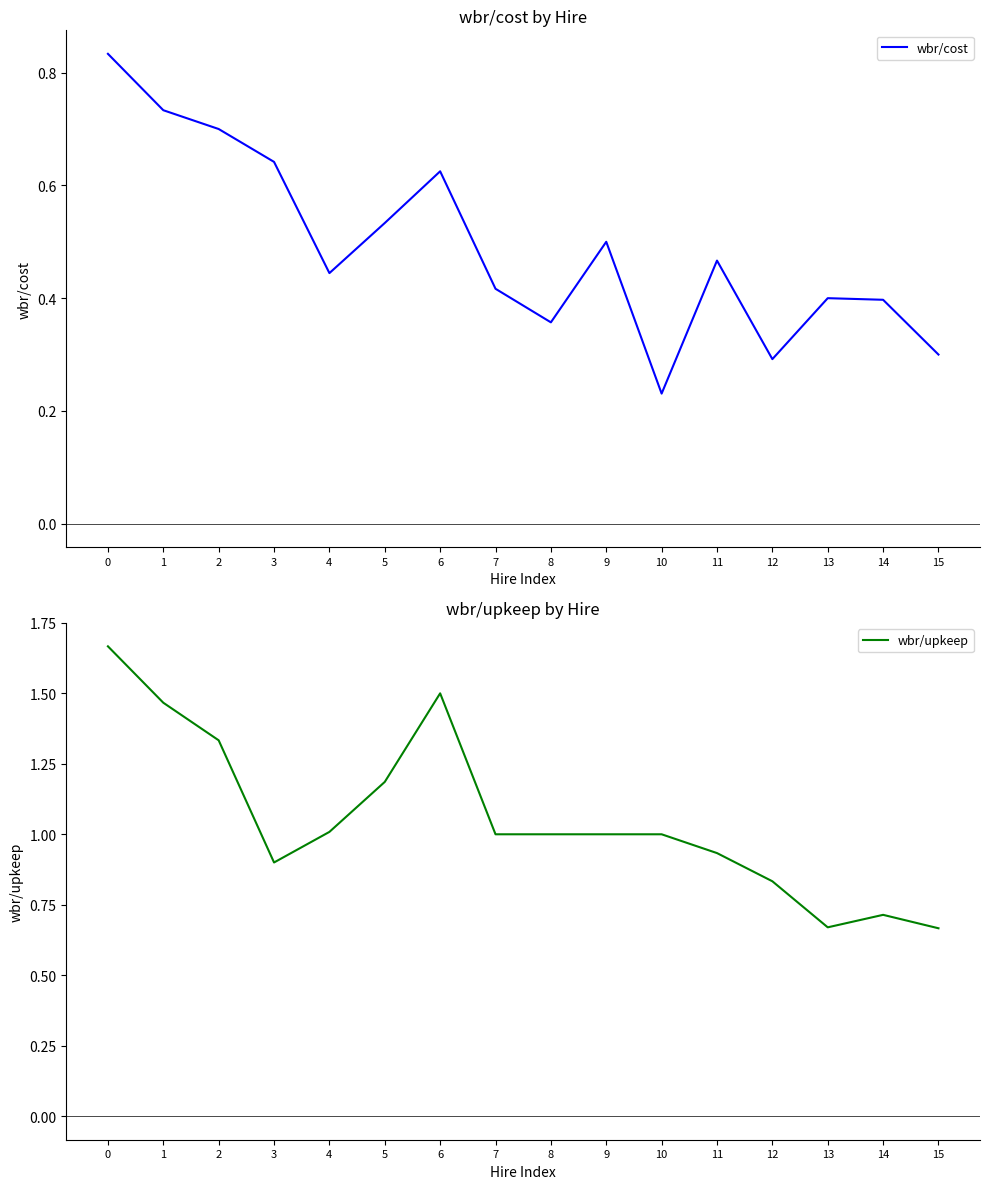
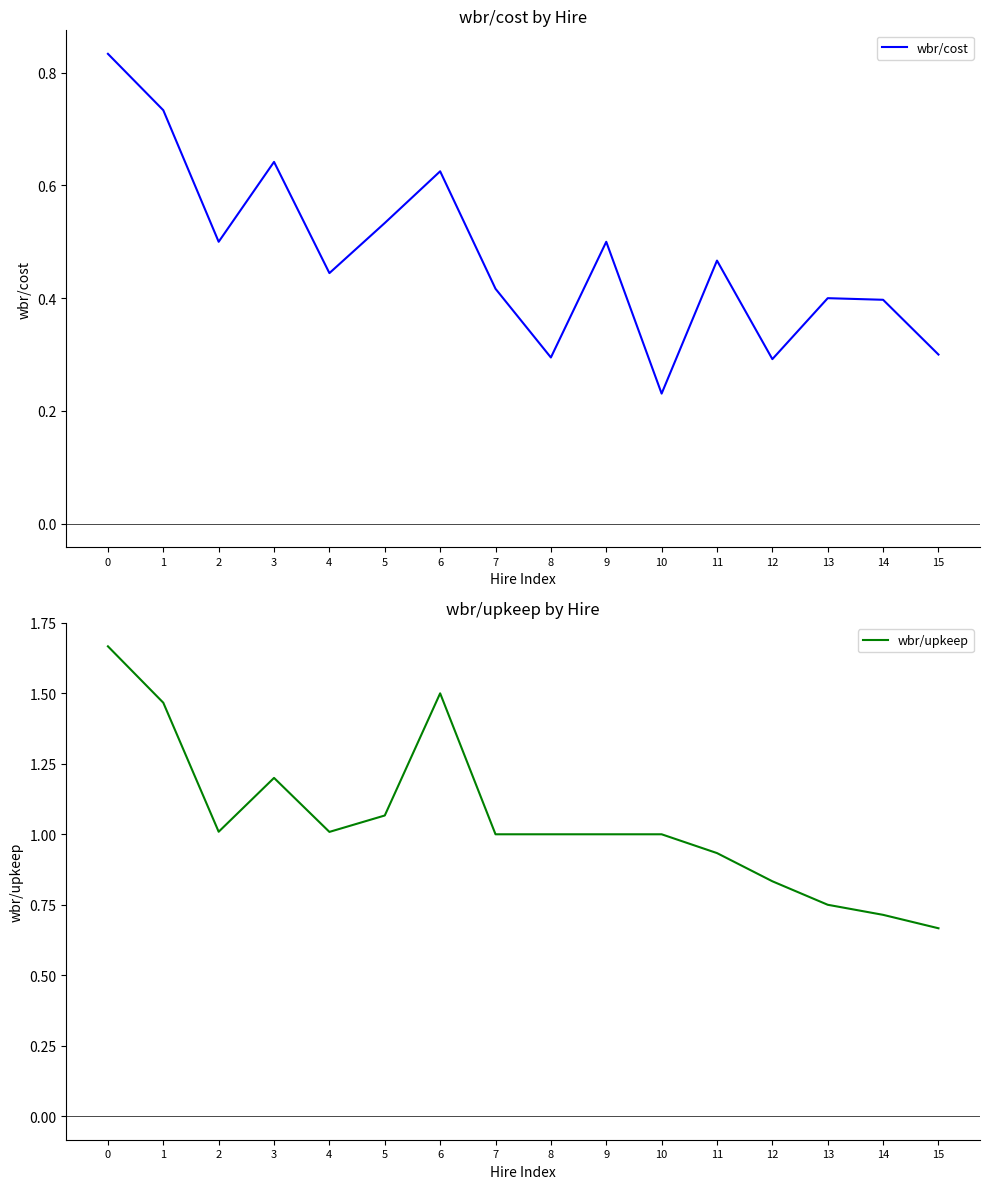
wbr/cost by Hire, 2: 0.7 -> 0.5
wbr/cost by Hire, 8: 0.36 -> 0.29
wbr/upkeep by Hire, 2: 1.33 -> 1.01
wbr/upkeep by Hire, 3: 0.9 -> 1.2
wbr/upkeep by Hire, 5: 1.19 -> 1.07
wbr/upkeep by Hire, 13: 0.67 -> 0.75
